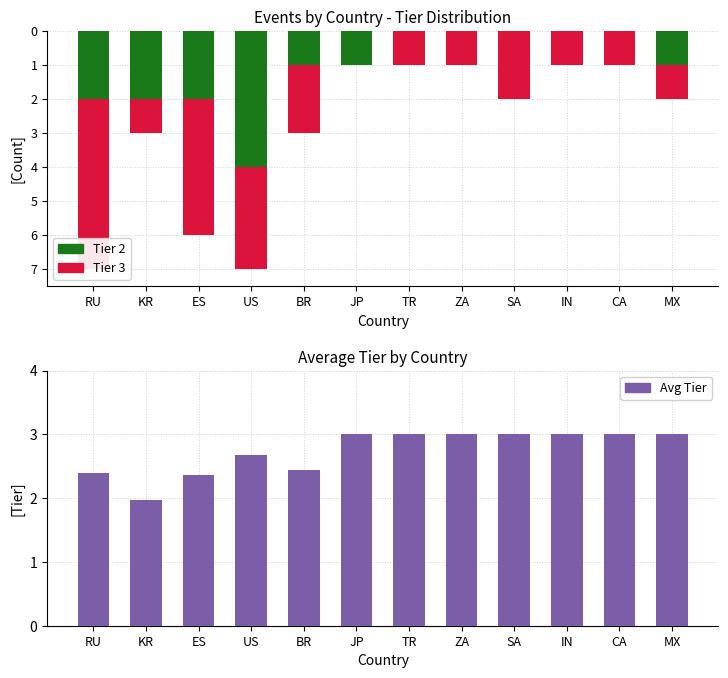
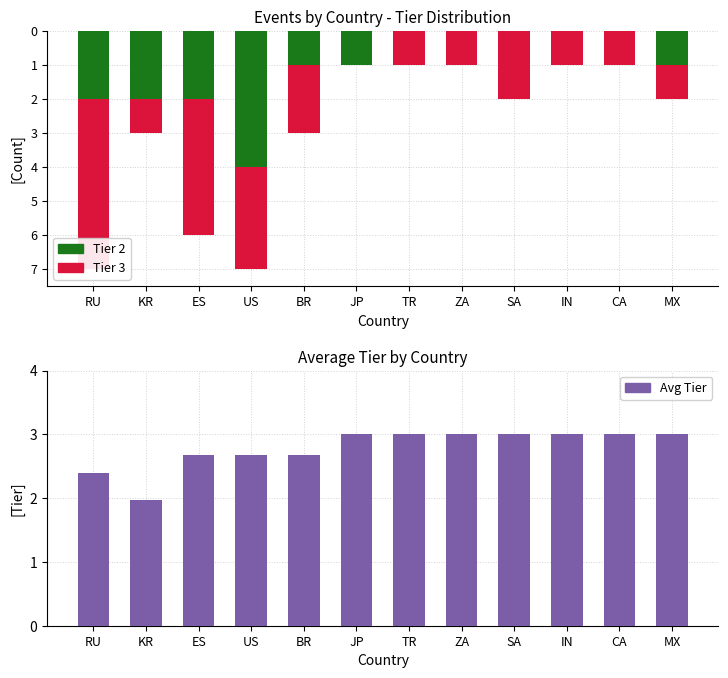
Average Tier by Country, ES: 2.4 -> 2.7
Average Tier by Country, BR: 2.4 -> 2.7
